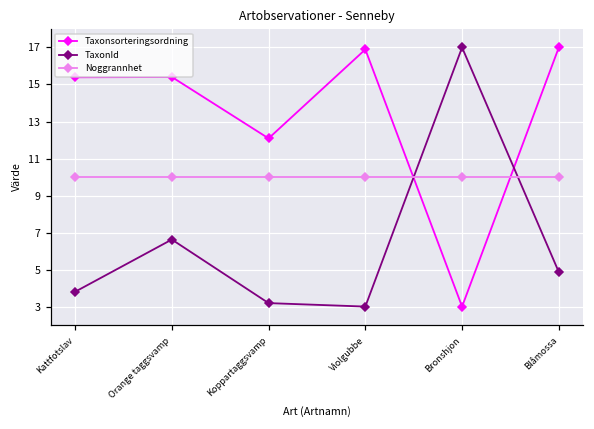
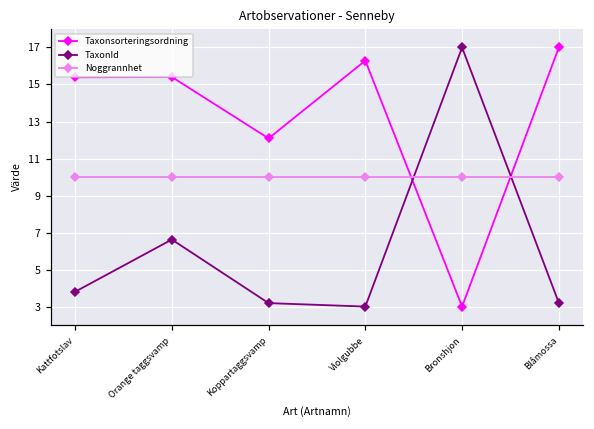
Taxonsorteringsordning, Violgubbe: 16.9 -> 16.3
TaxonId, Blåmossa: 4.9 -> 3.2
